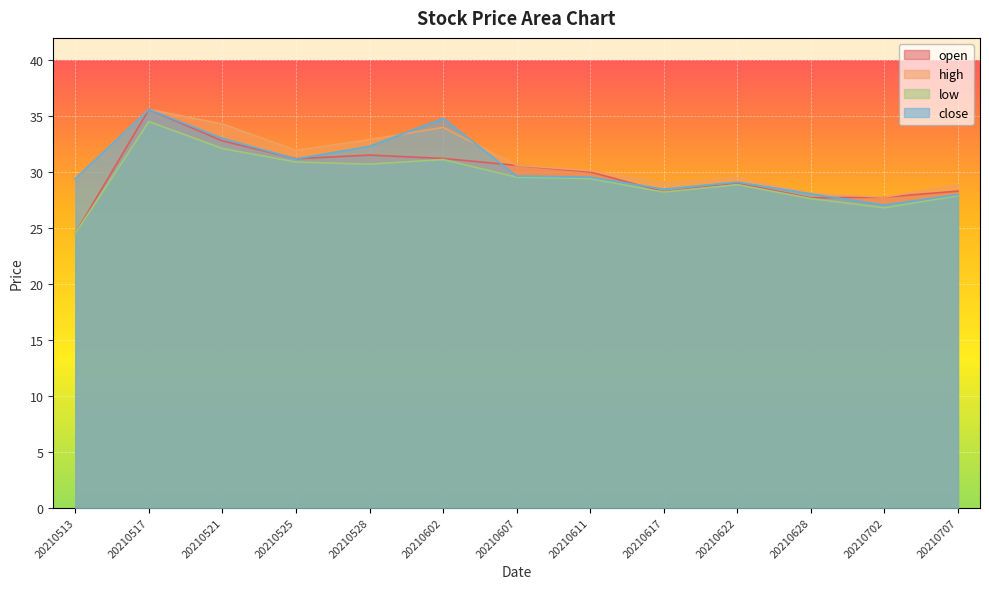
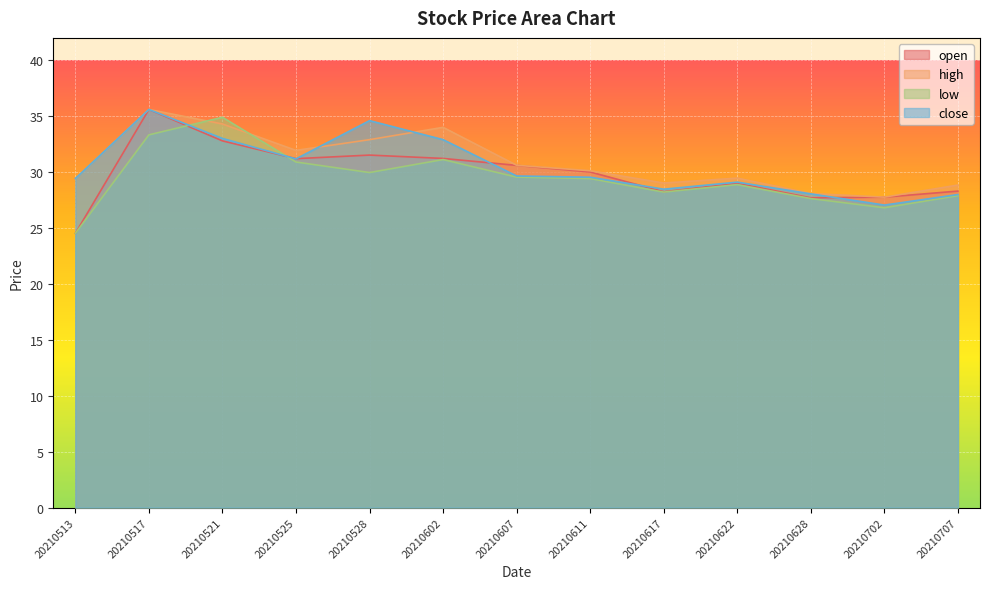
low, 20210517: 34.5 -> 33.3
low, 20210521: 32.1 -> 34.9
low, 20210528: 30.7 -> 30.0
close, 20210528: 32.3 -> 34.6
close, 20210602: 34.8 -> 32.9
